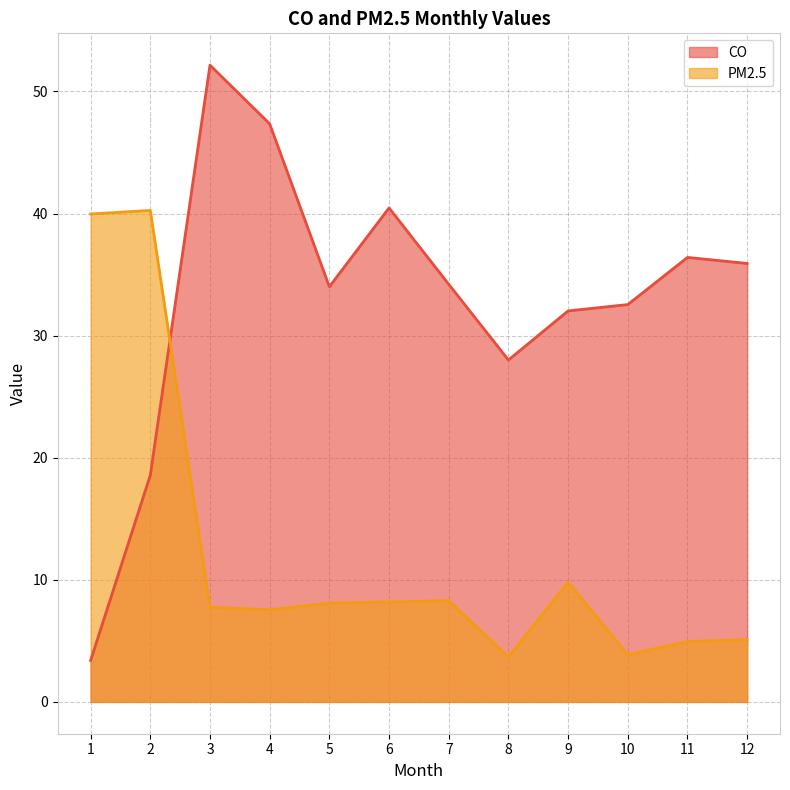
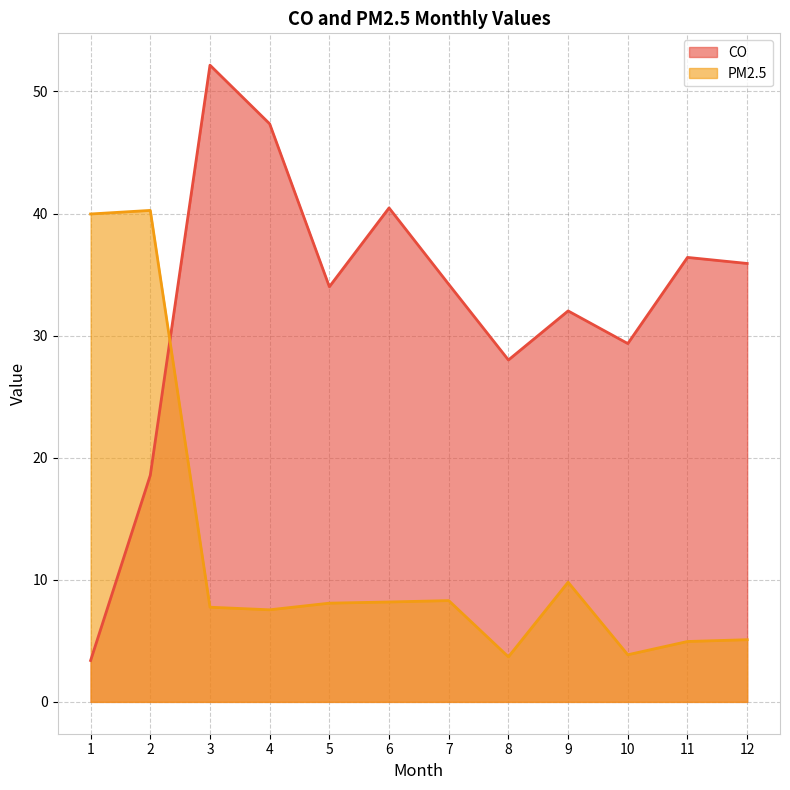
CO, 10: 32.5 -> 29.4
